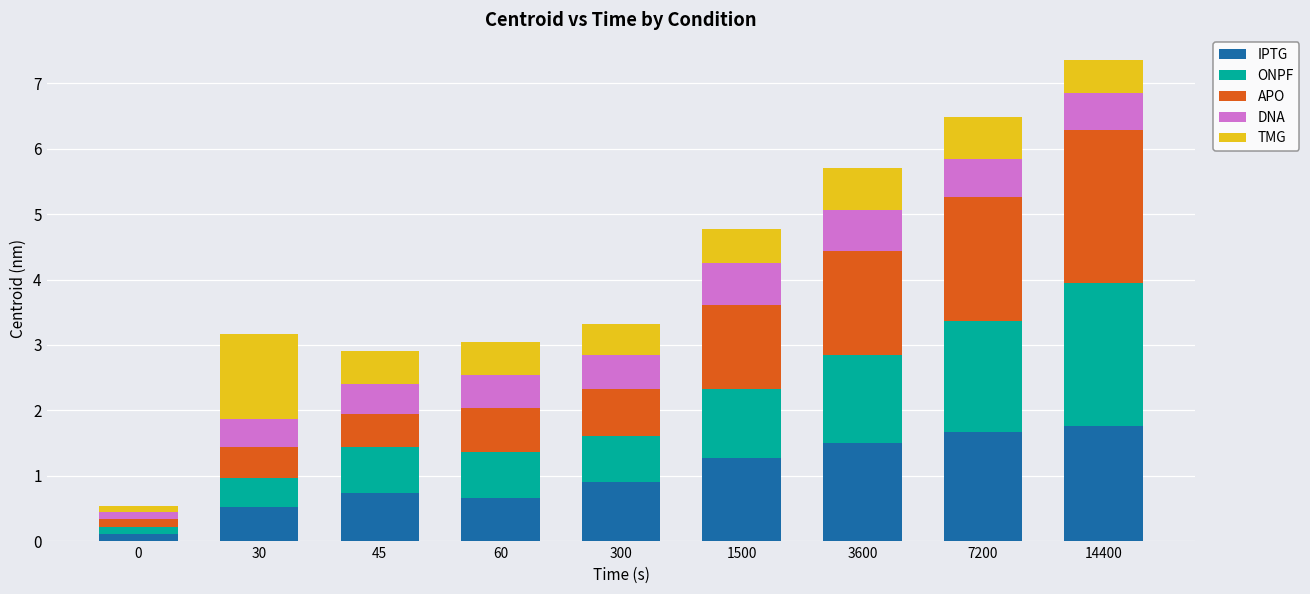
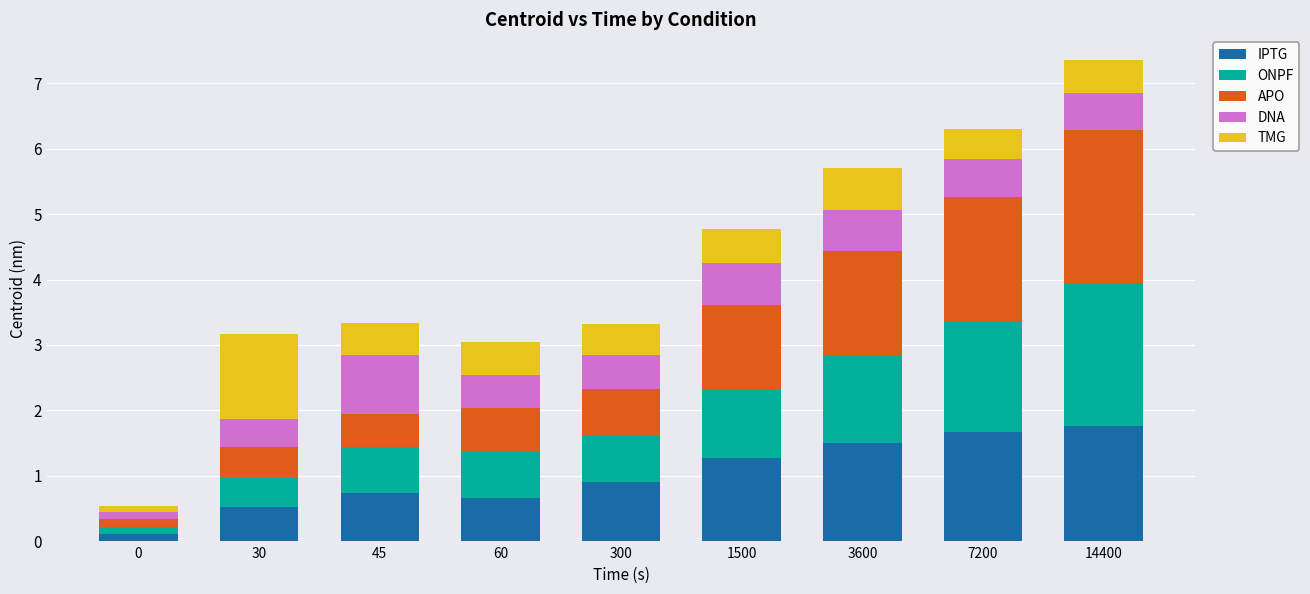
DNA, 45: 0.5 -> 0.9
TMG, 7200: 0.6 -> 0.5
